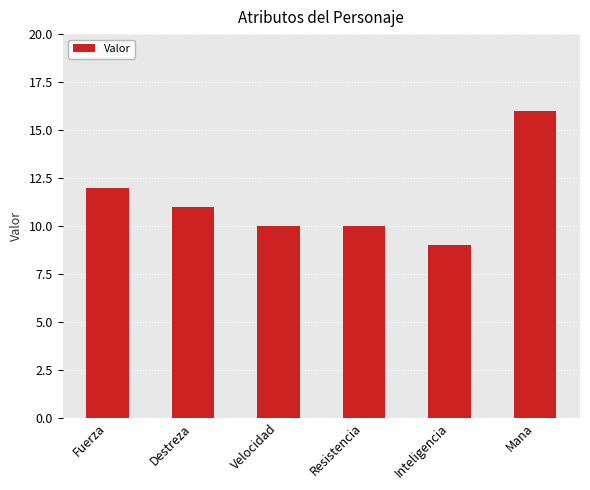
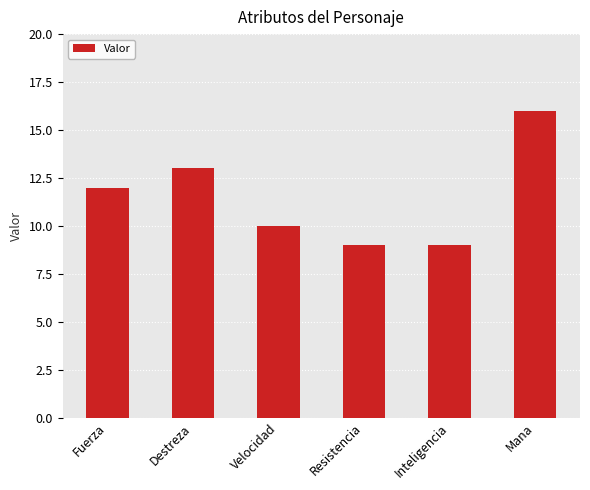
Destreza: 11 -> 13
Resistencia: 10 -> 9
